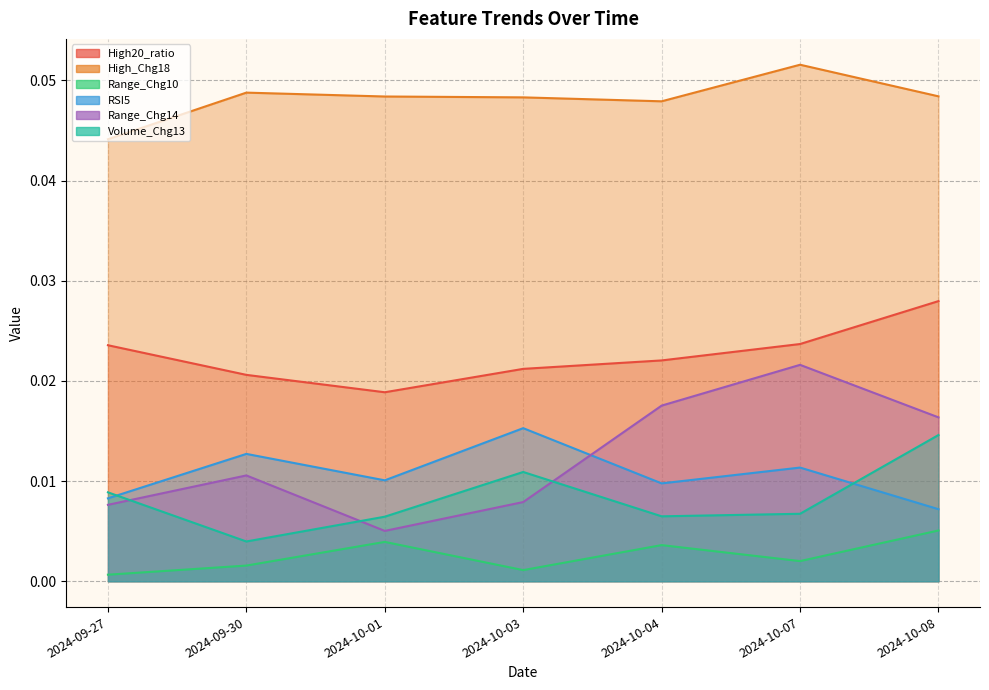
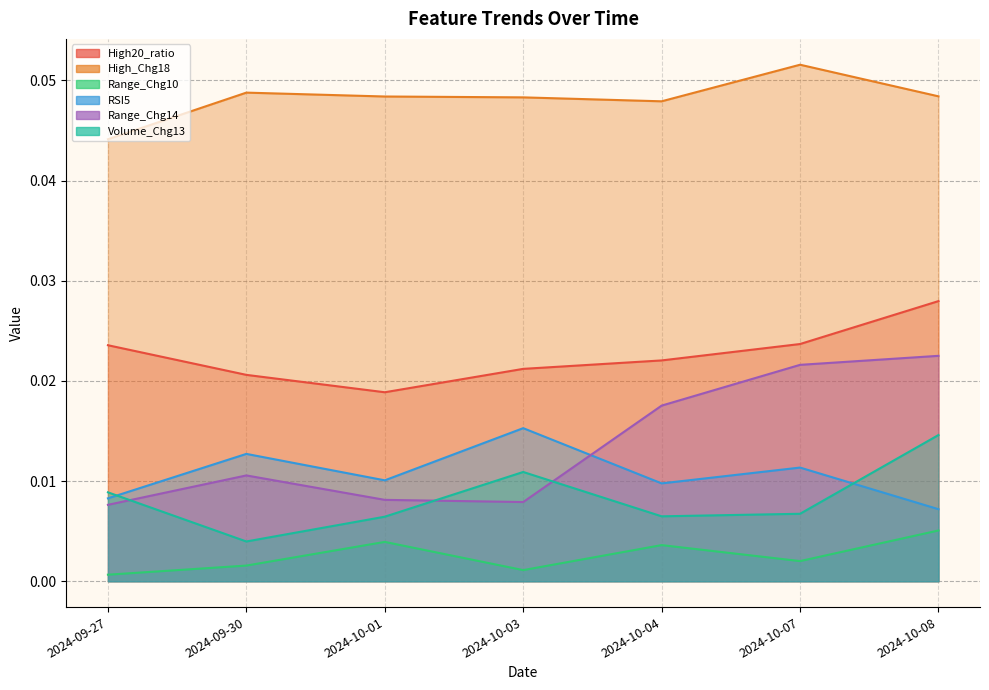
Range_Chg14, 2024-10-01: 0.0050 -> 0.0081
Range_Chg14, 2024-10-08: 0.0164 -> 0.0225
